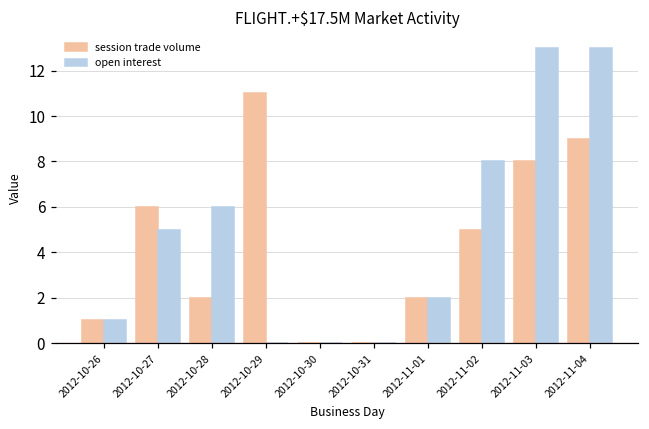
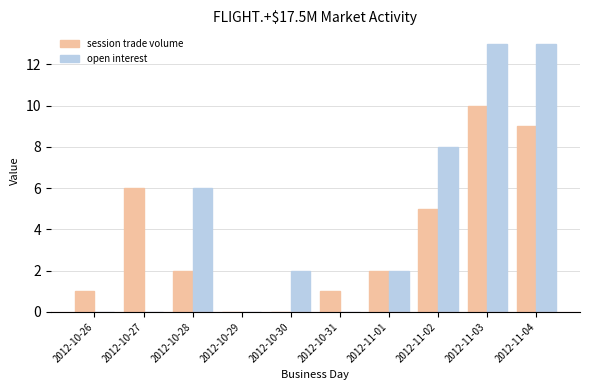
open interest, 2012-10-26: 1 -> 0
open interest, 2012-10-27: 5 -> 0
session trade volume, 2012-10-29: 11 -> 0
open interest, 2012-10-30: 0 -> 2
session trade volume, 2012-10-31: 0 -> 1
session trade volume, 2012-11-03: 8 -> 10
